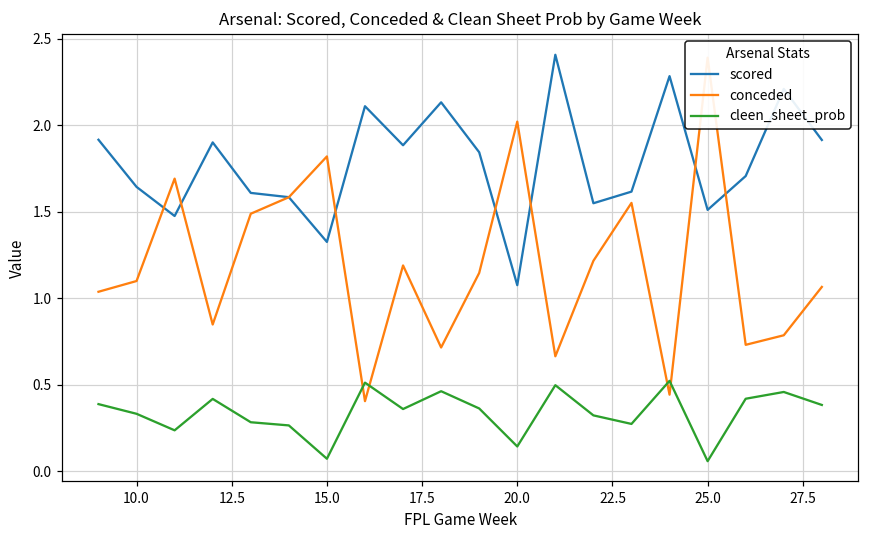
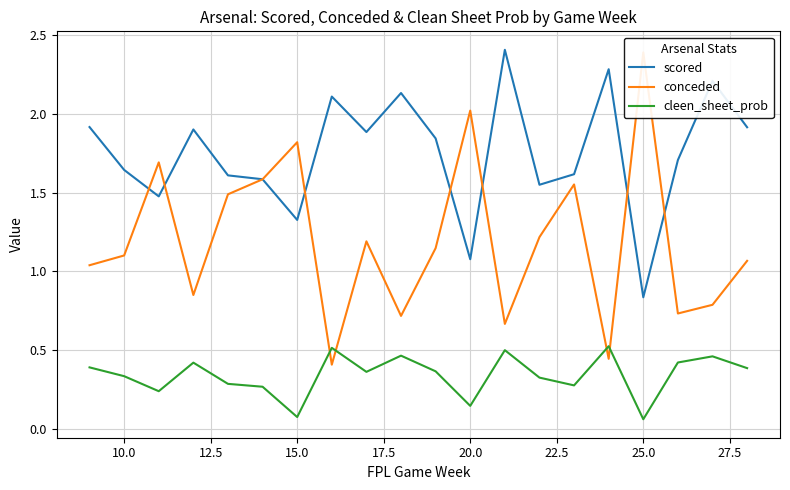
scored, 25.0: 1.51 -> 0.83
